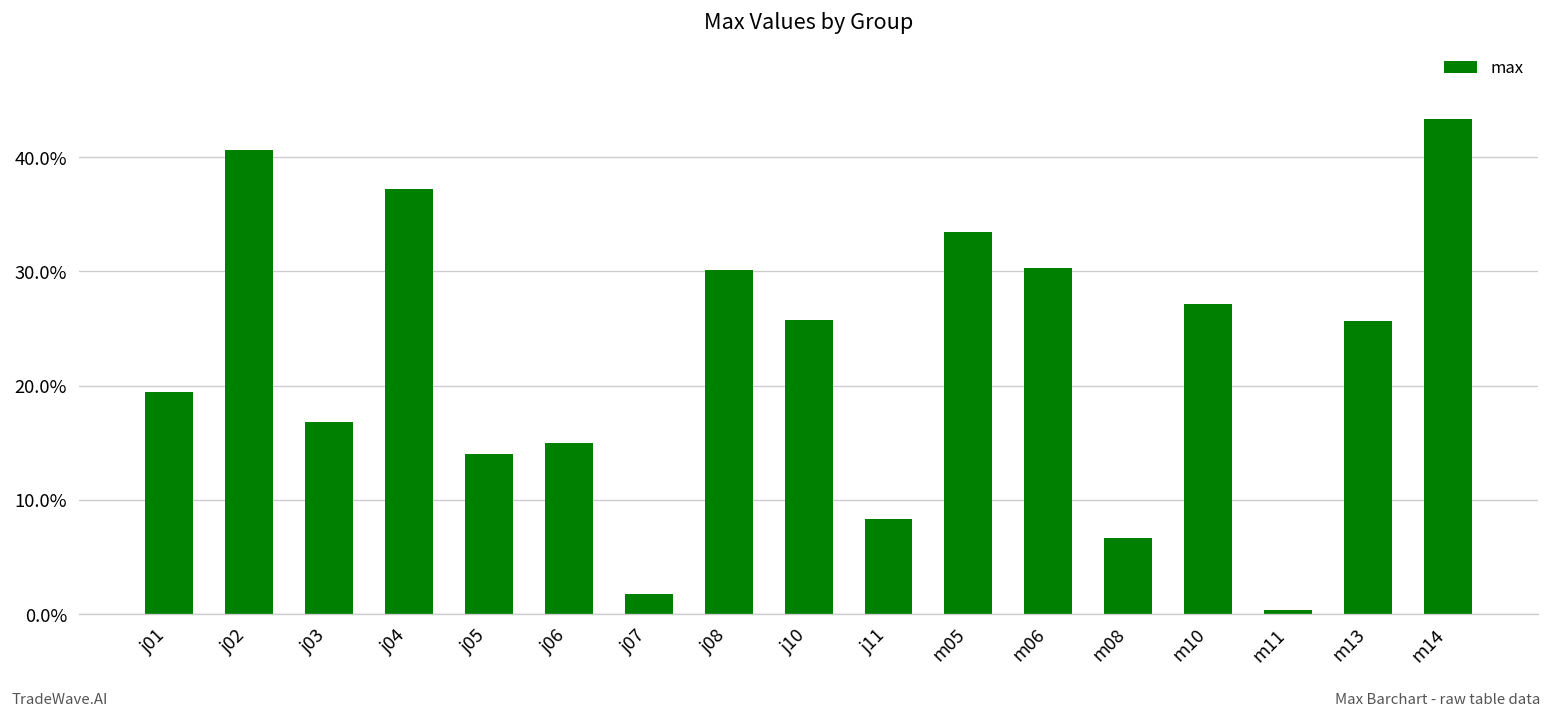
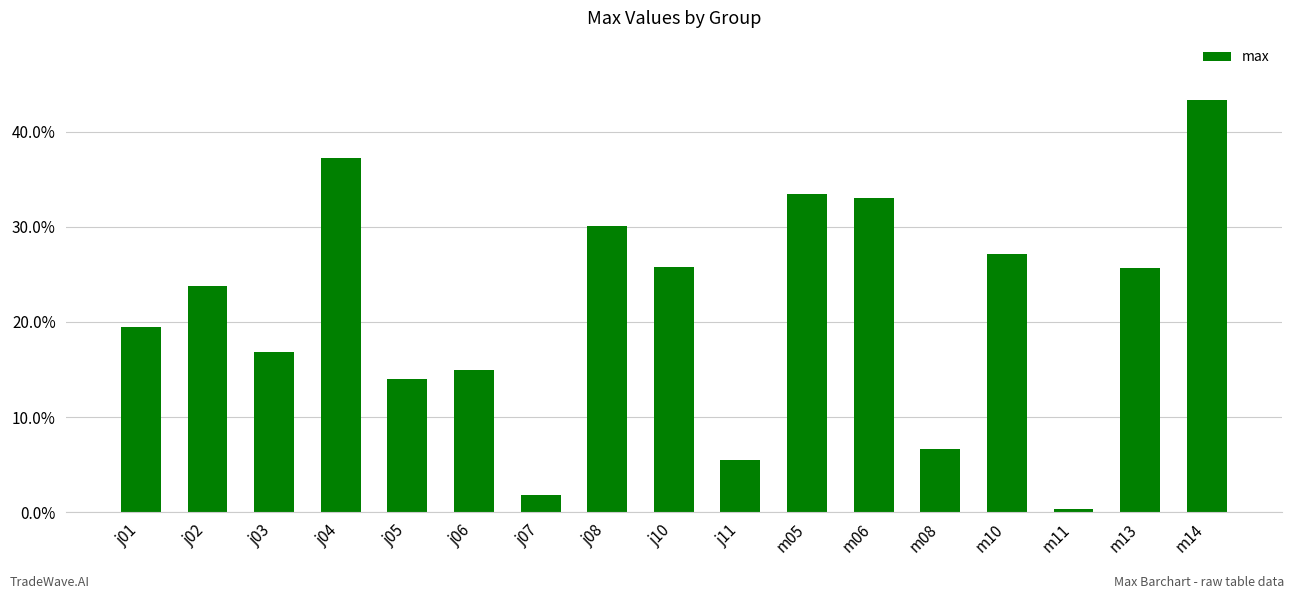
j02: 41% -> 24%
j11: 8% -> 5%
m06: 30% -> 33%
